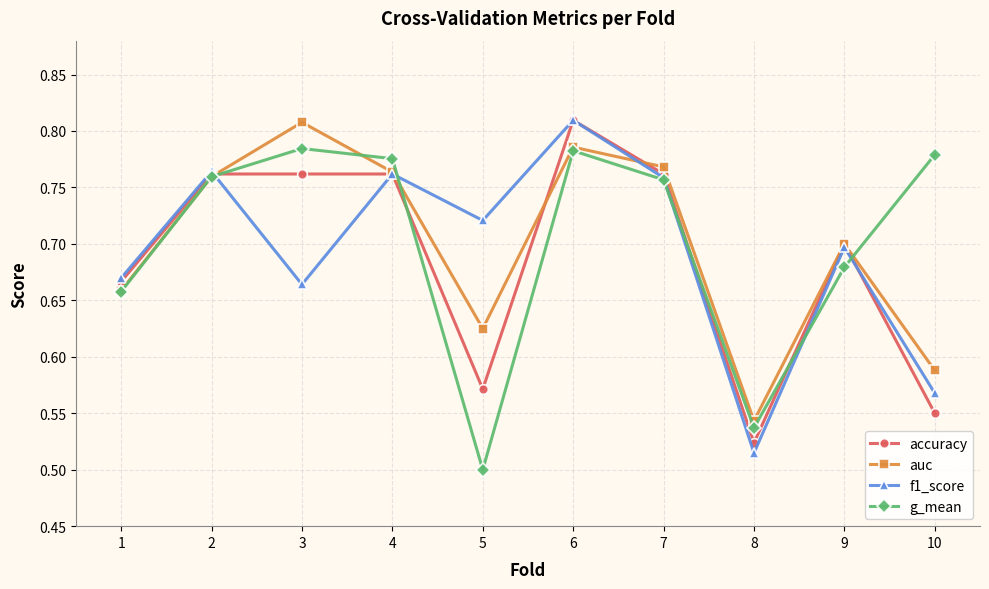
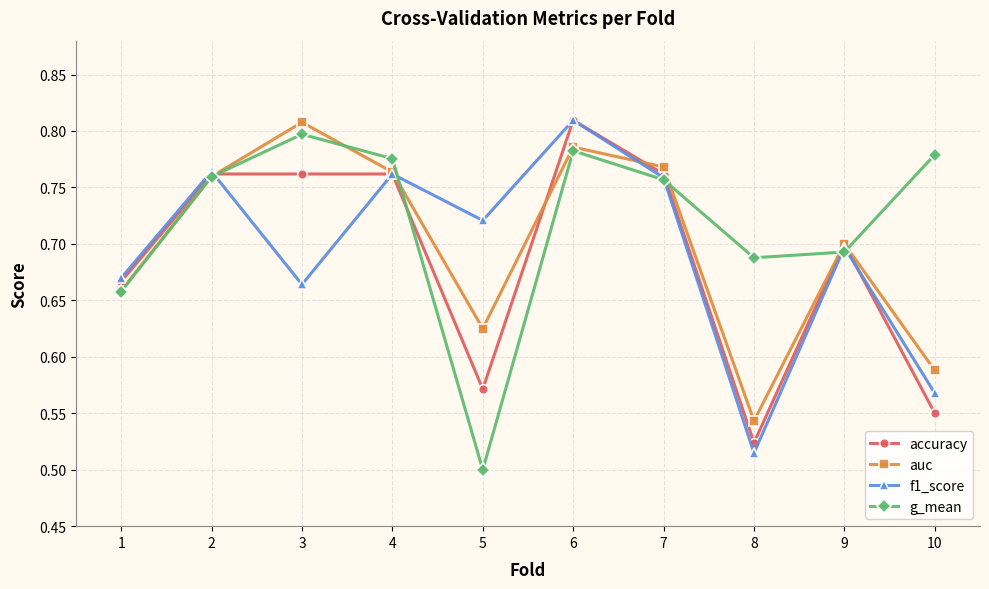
g_mean, 3: 0.784 -> 0.797
g_mean, 8: 0.537 -> 0.688
g_mean, 9: 0.679 -> 0.693
